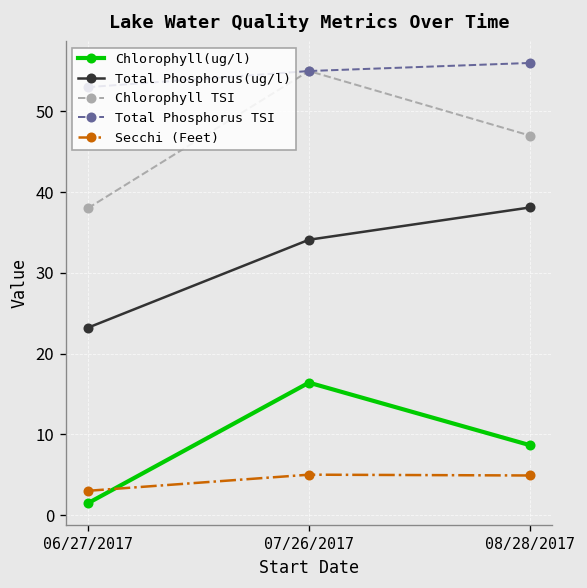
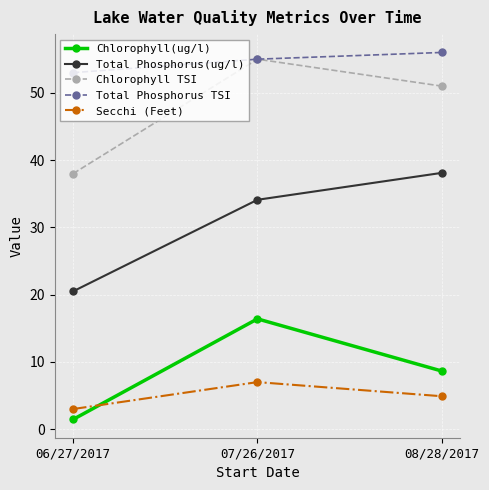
Total Phosphorus(ug/l), 06/27/2017: 23 -> 21
Secchi (Feet), 07/26/2017: 5 -> 7
Chlorophyll TSI, 08/28/2017: 47 -> 51
